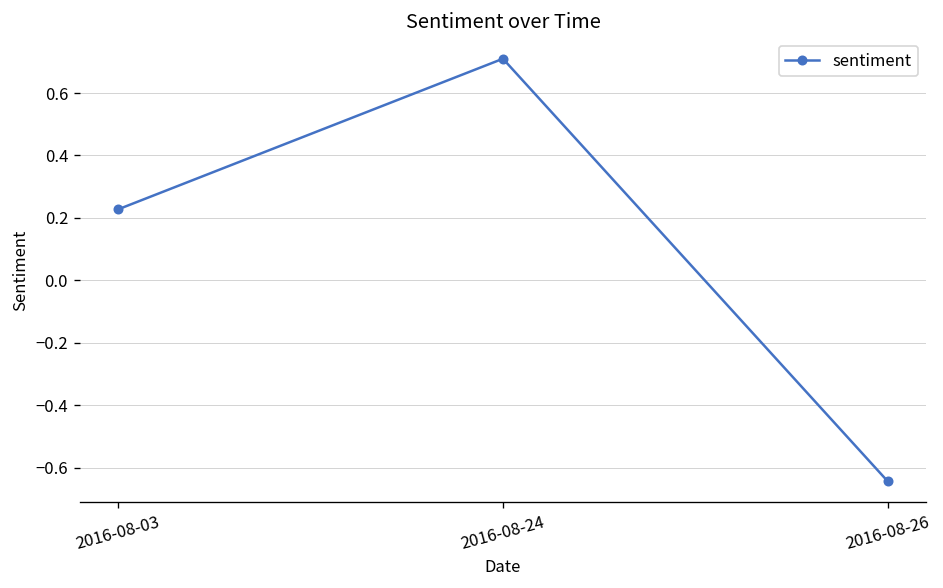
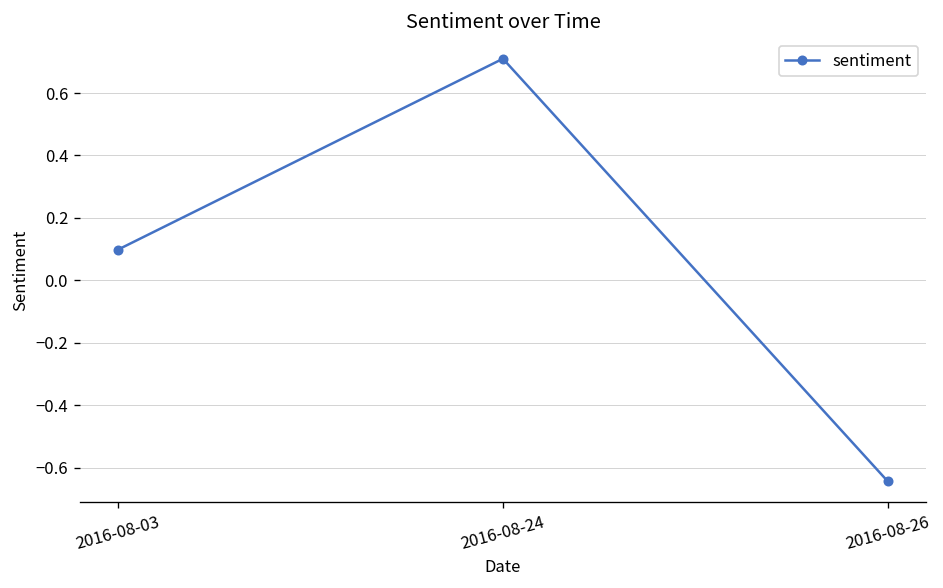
2016-08-03: 0.23 -> 0.10
